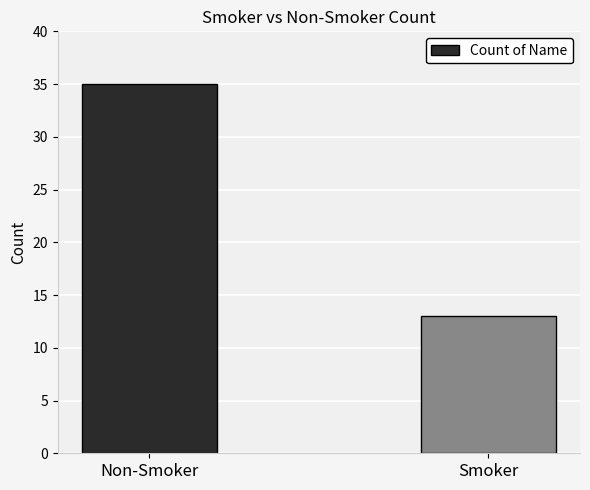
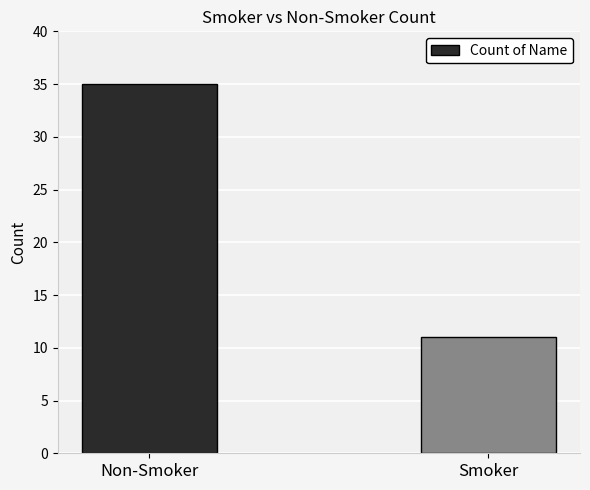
Smoker: 13 -> 11
